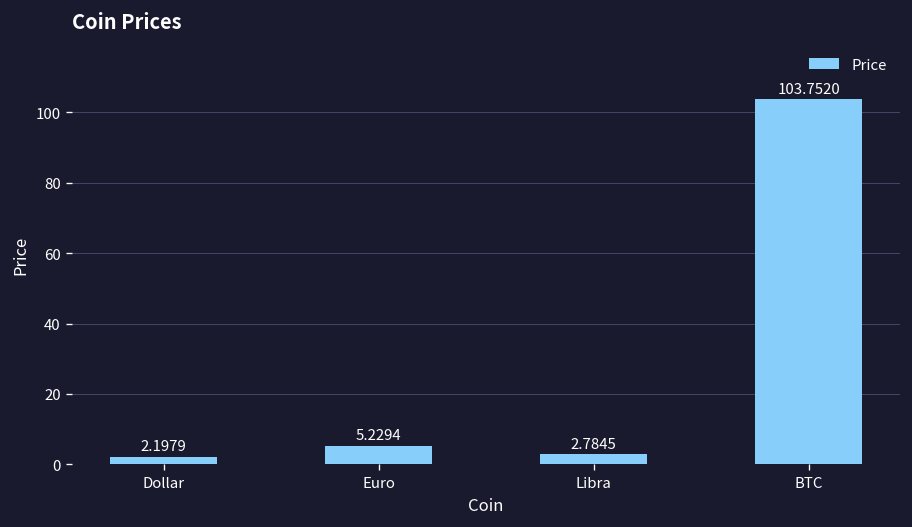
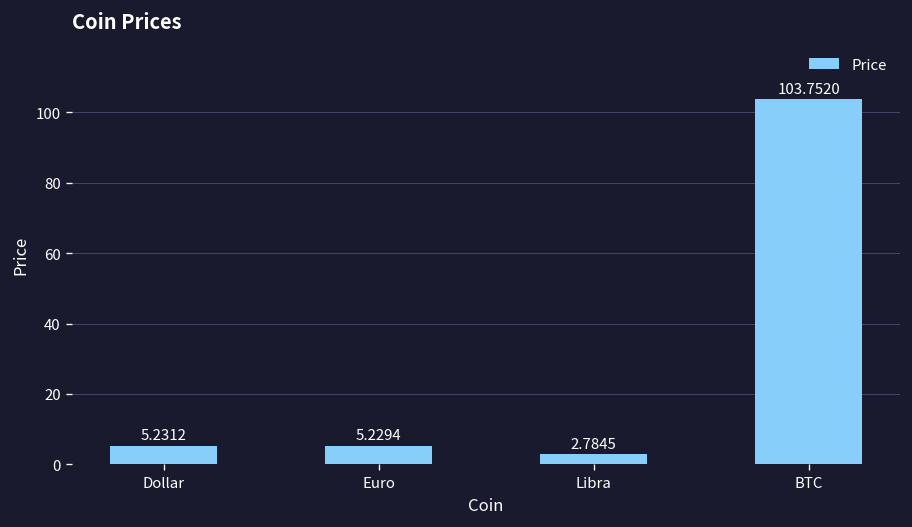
Dollar: 2.1979 -> 5.2312
